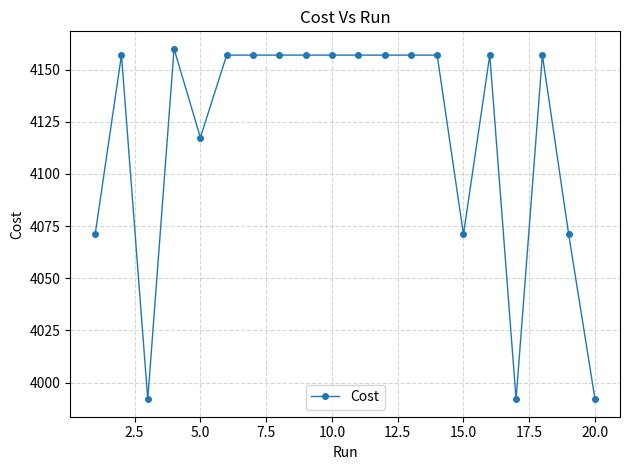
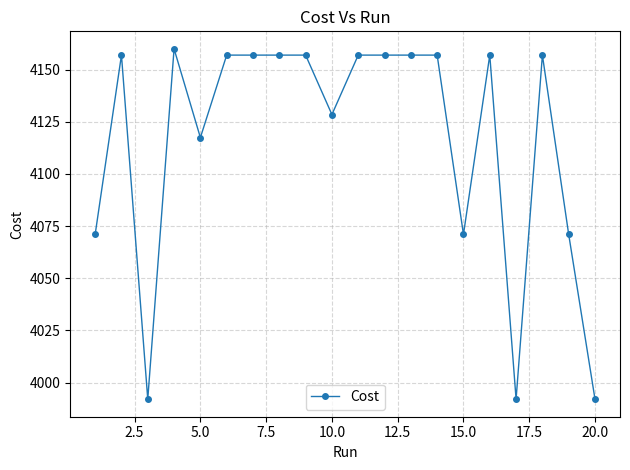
10.0: 4157 -> 4128
